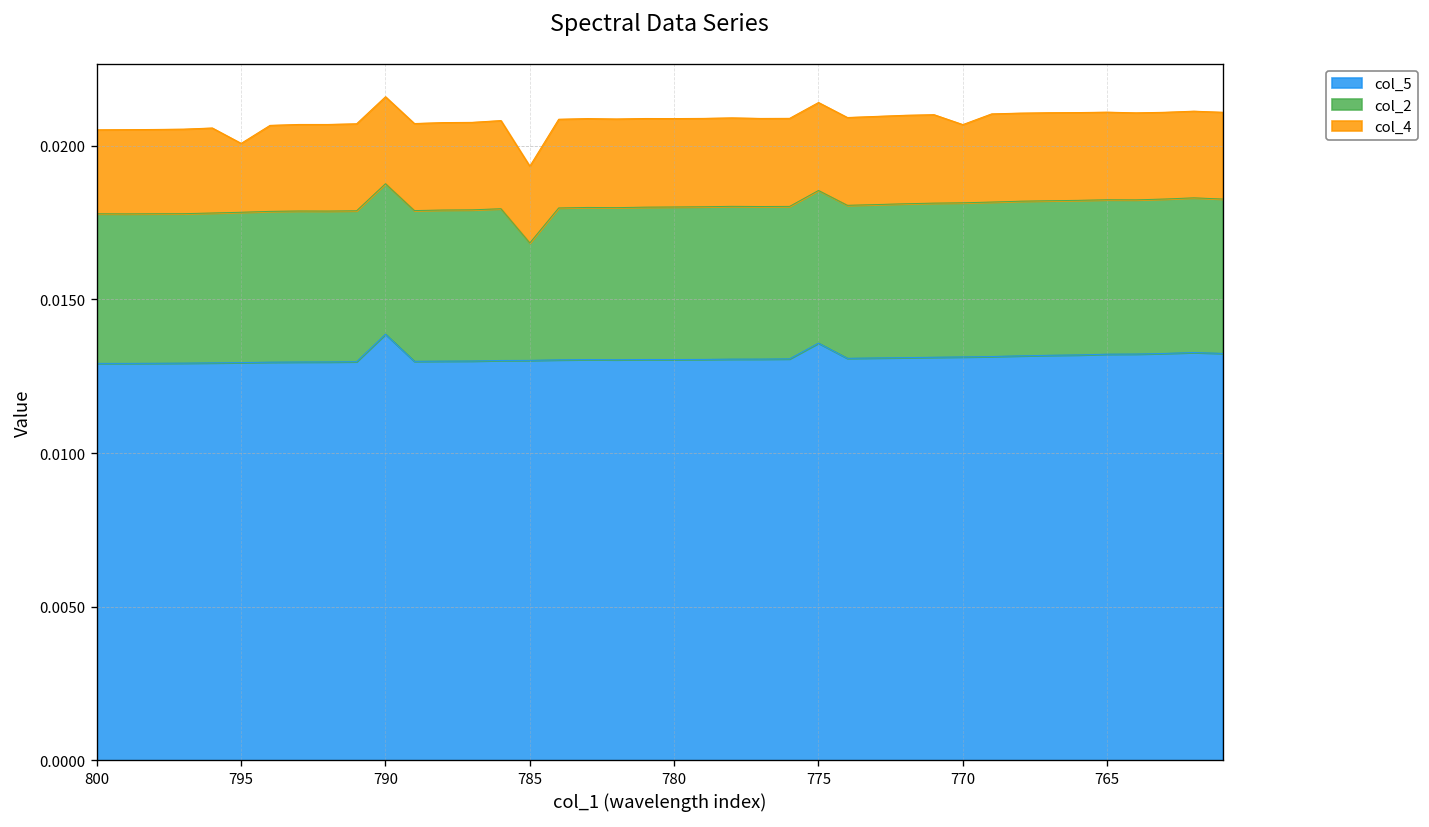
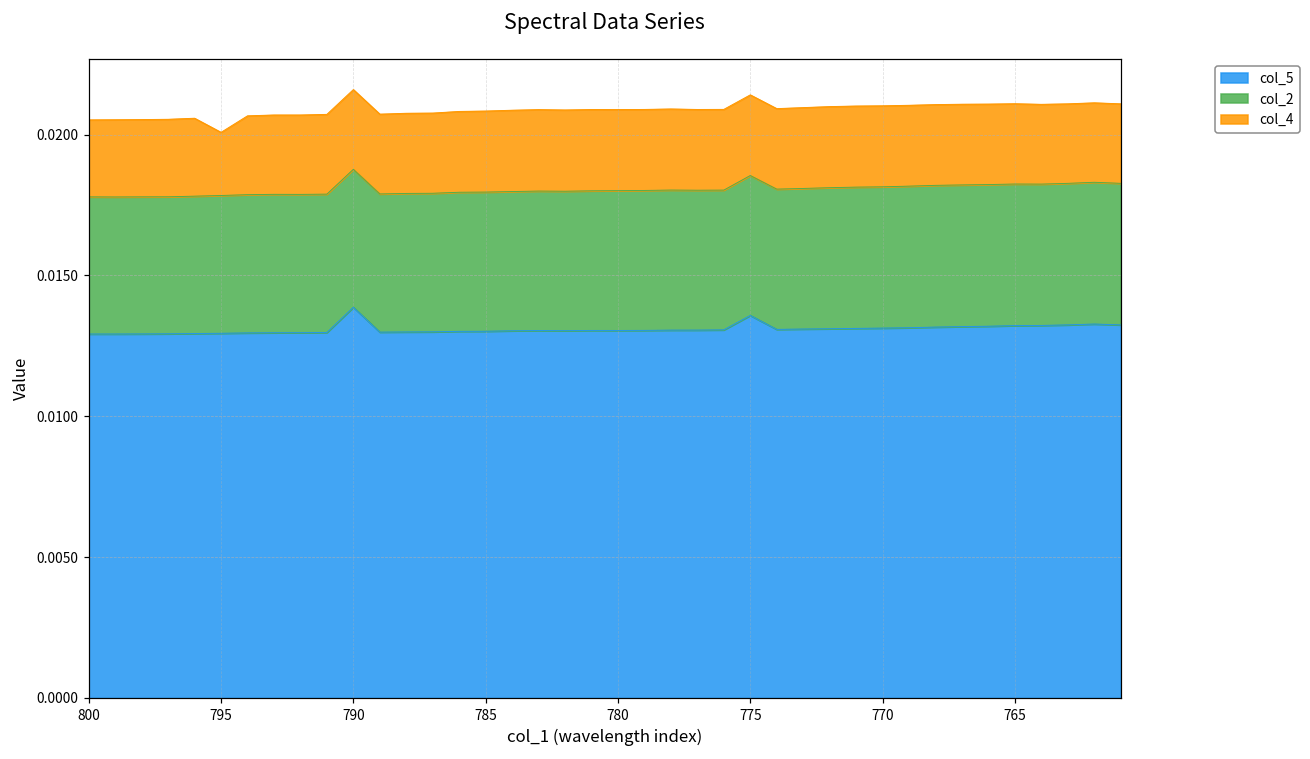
col_2, 785: 0.0038 -> 0.0049
col_4, 785: 0.0025 -> 0.0029
col_4, 770: 0.0025 -> 0.0029
